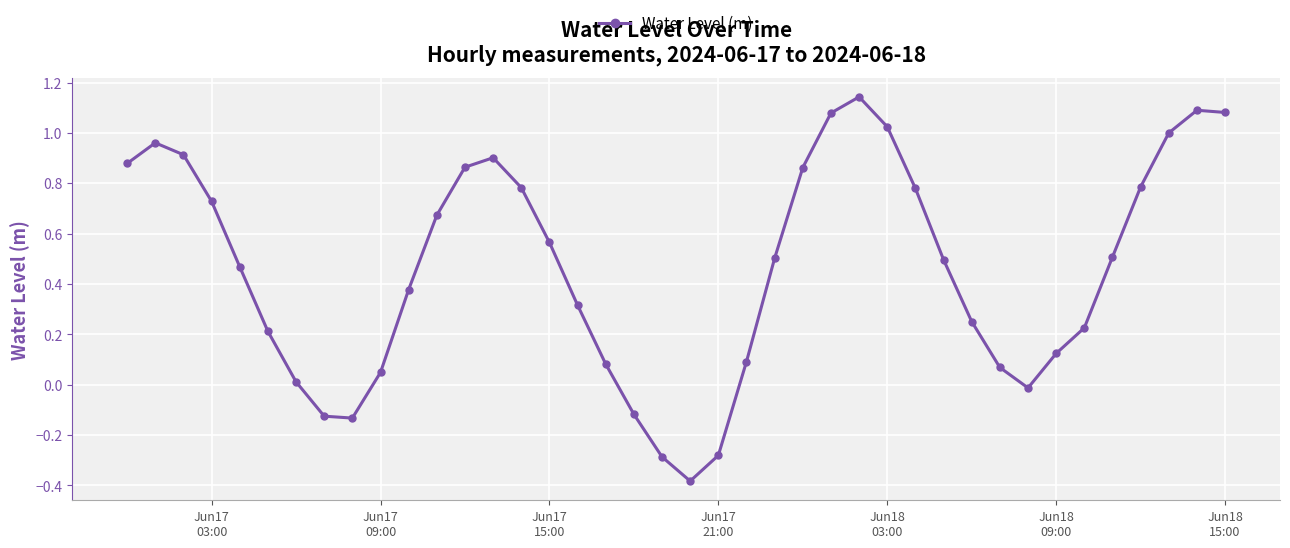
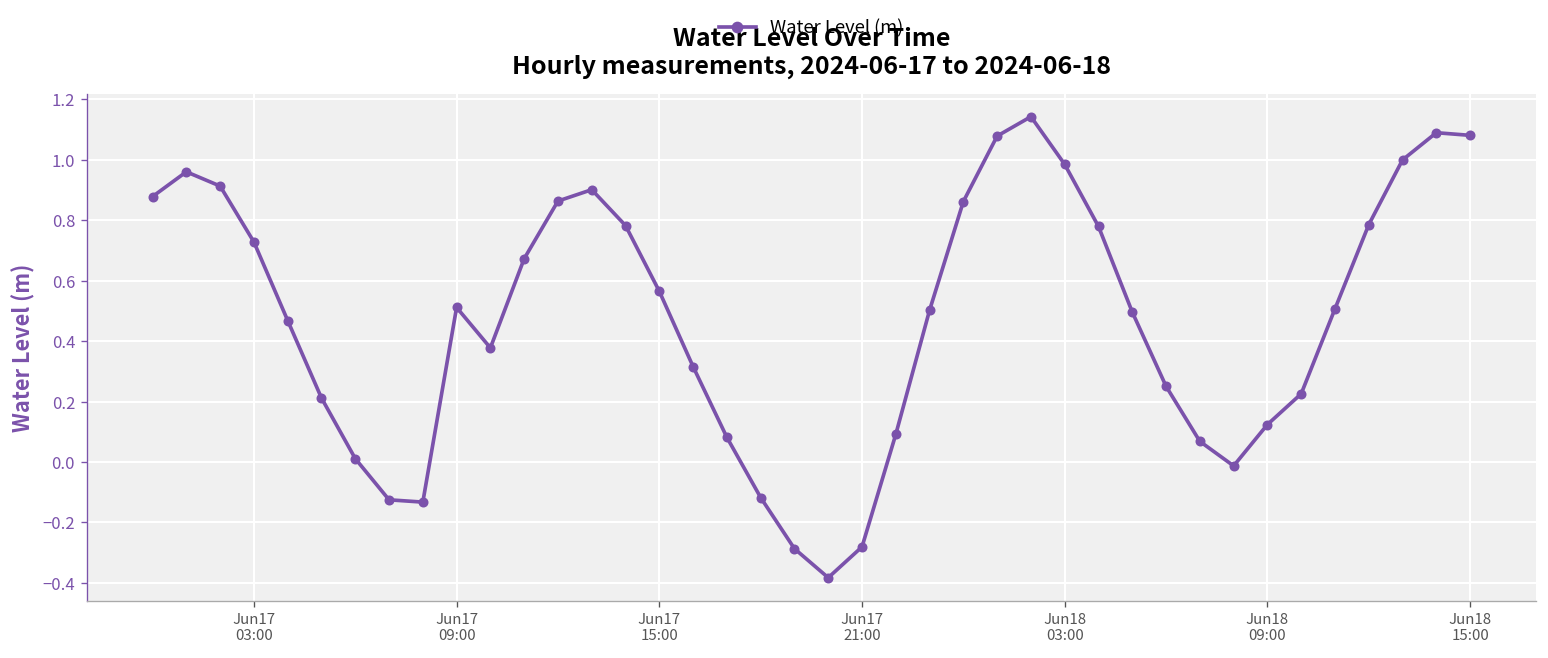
Jun17 09:00: 0.05 -> 0.51
Jun18 03:00: 1.02 -> 0.99
